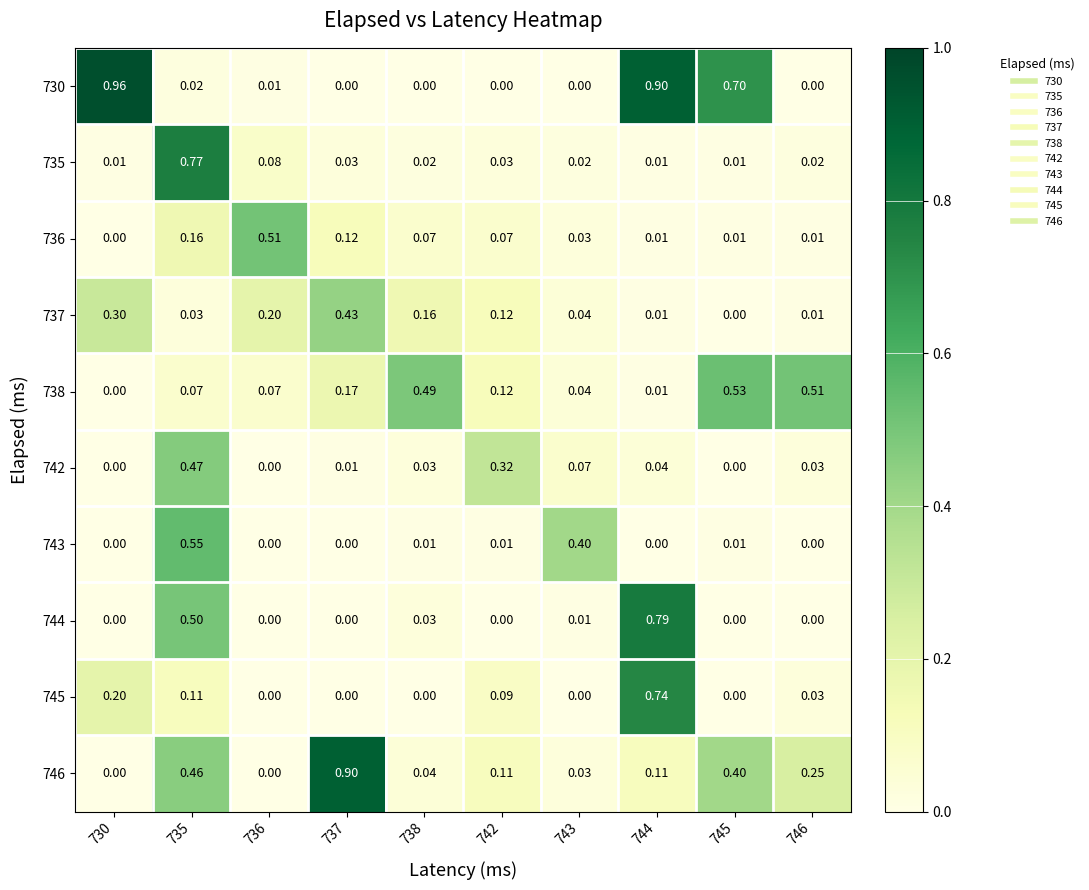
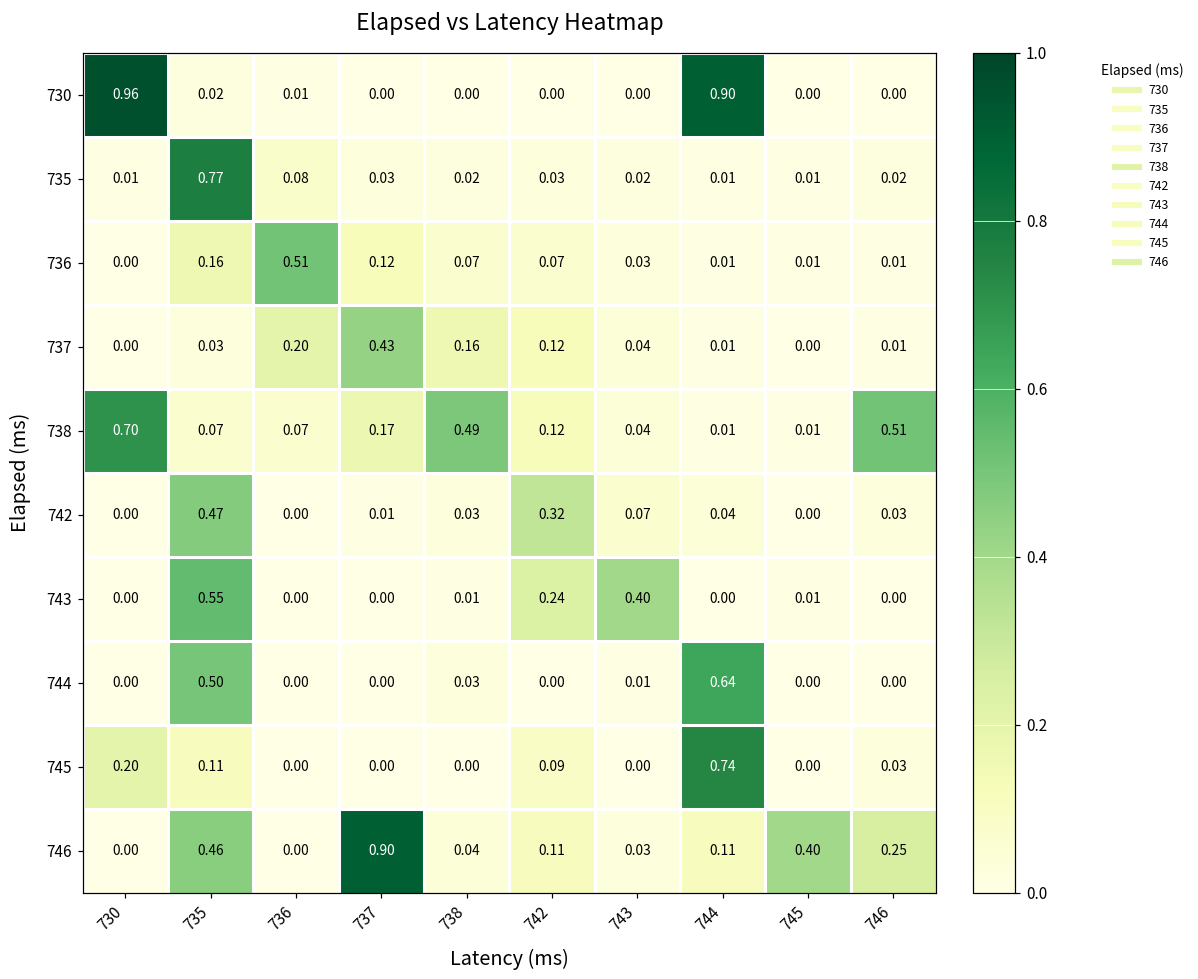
730, 745: 0.70 -> 0.00
737, 730: 0.30 -> 0.00
738, 730: 0.00 -> 0.70
738, 745: 0.53 -> 0.01
743, 742: 0.01 -> 0.24
744, 744: 0.79 -> 0.64
